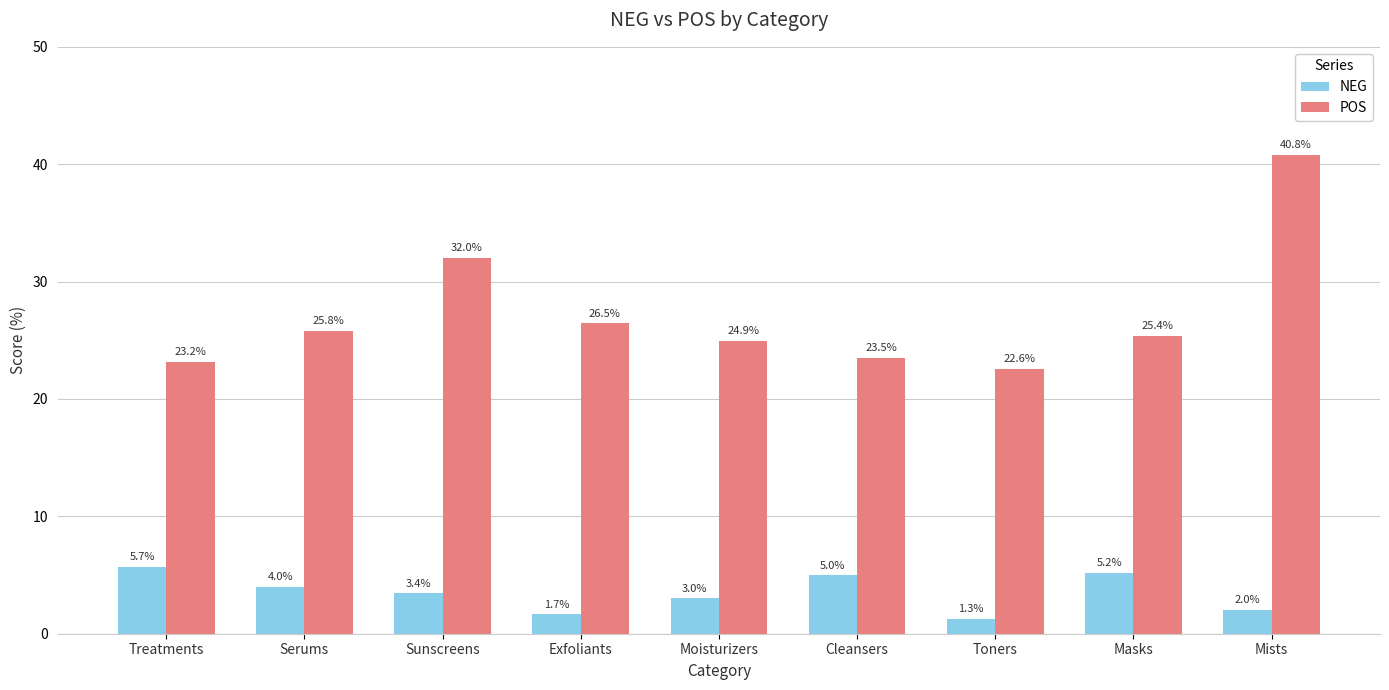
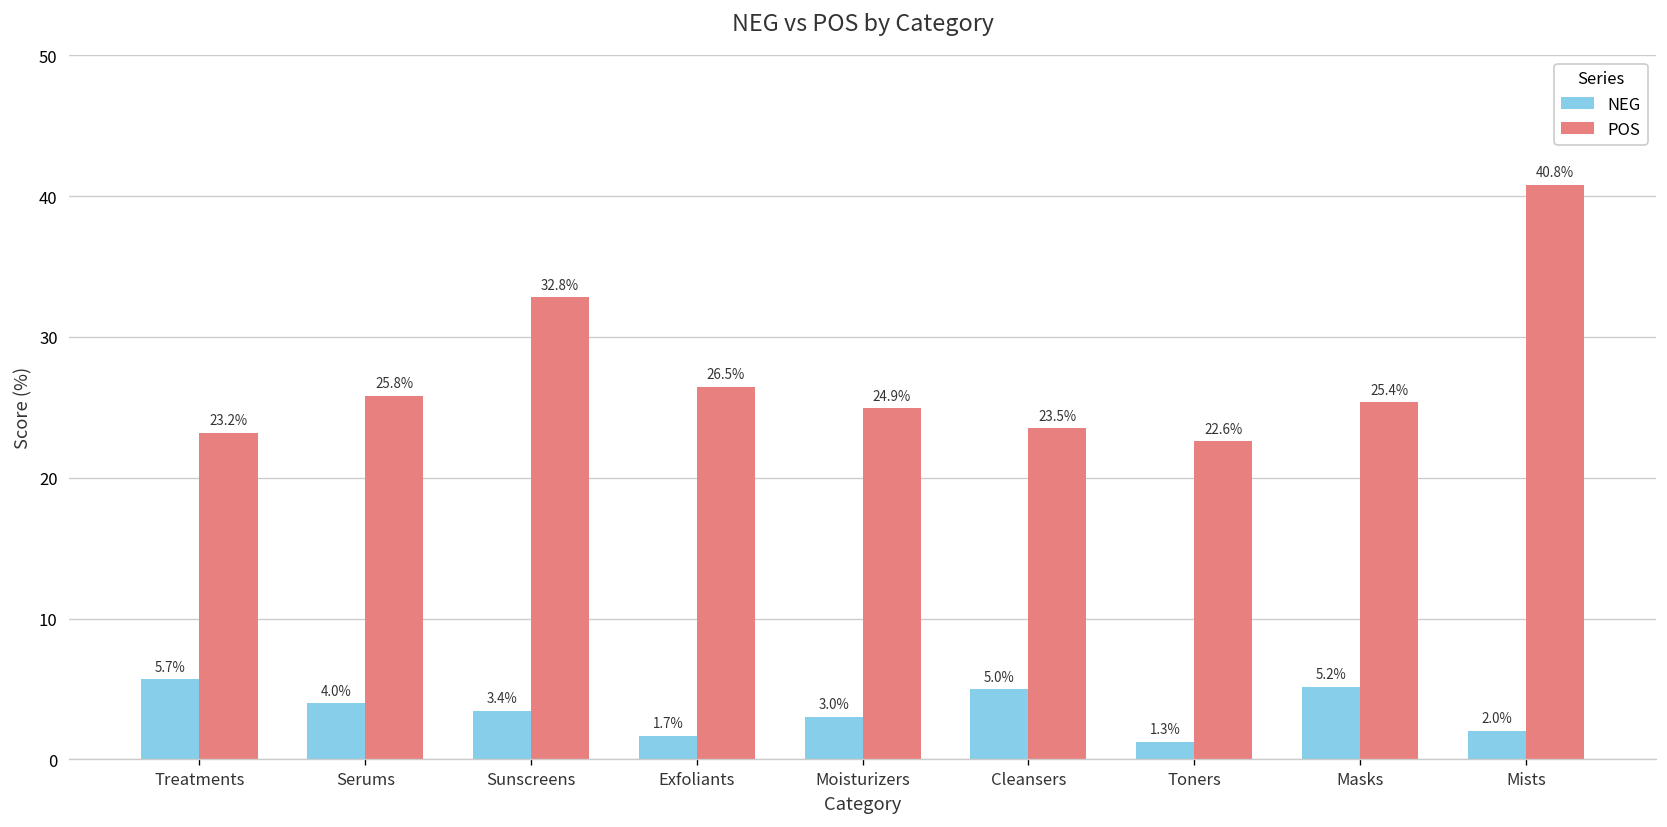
POS, Sunscreens: 32.0% -> 32.8%
